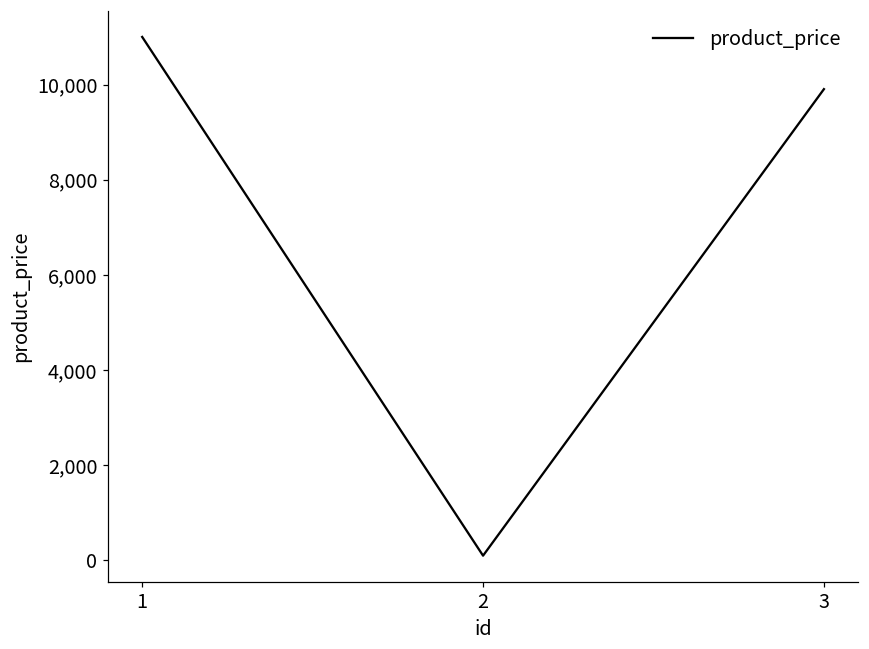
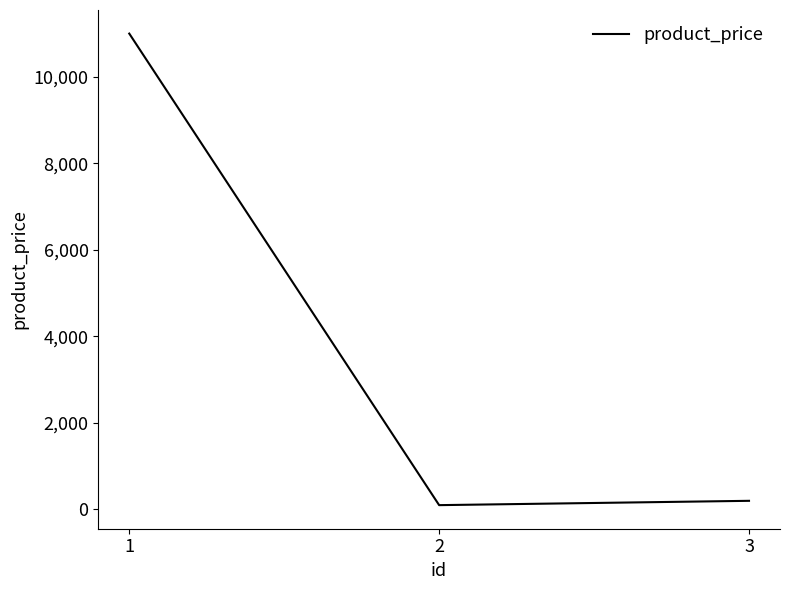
3: 9,900 -> 200
